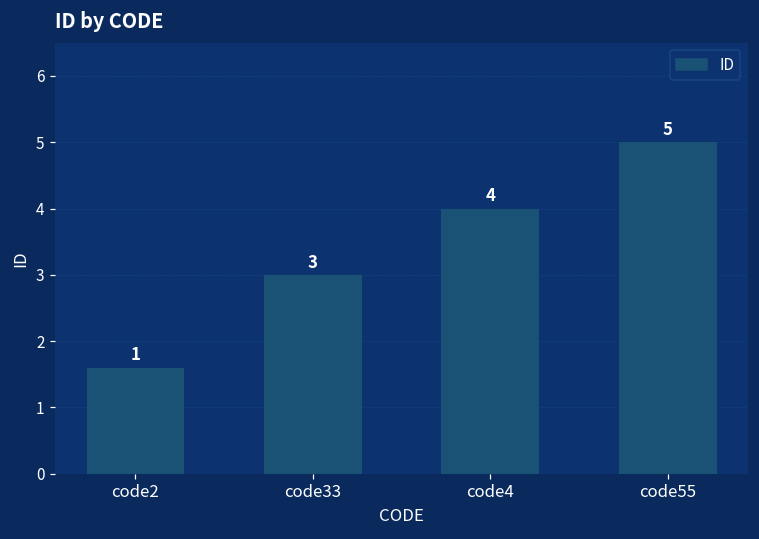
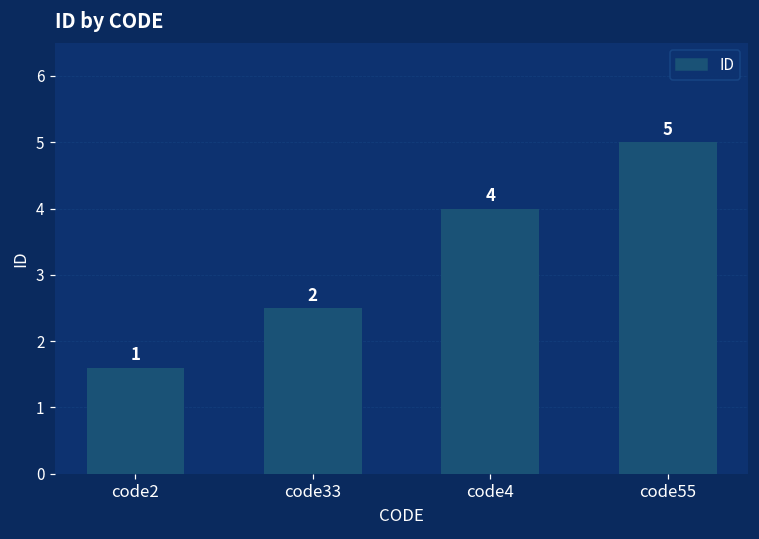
code33: 3 -> 2
